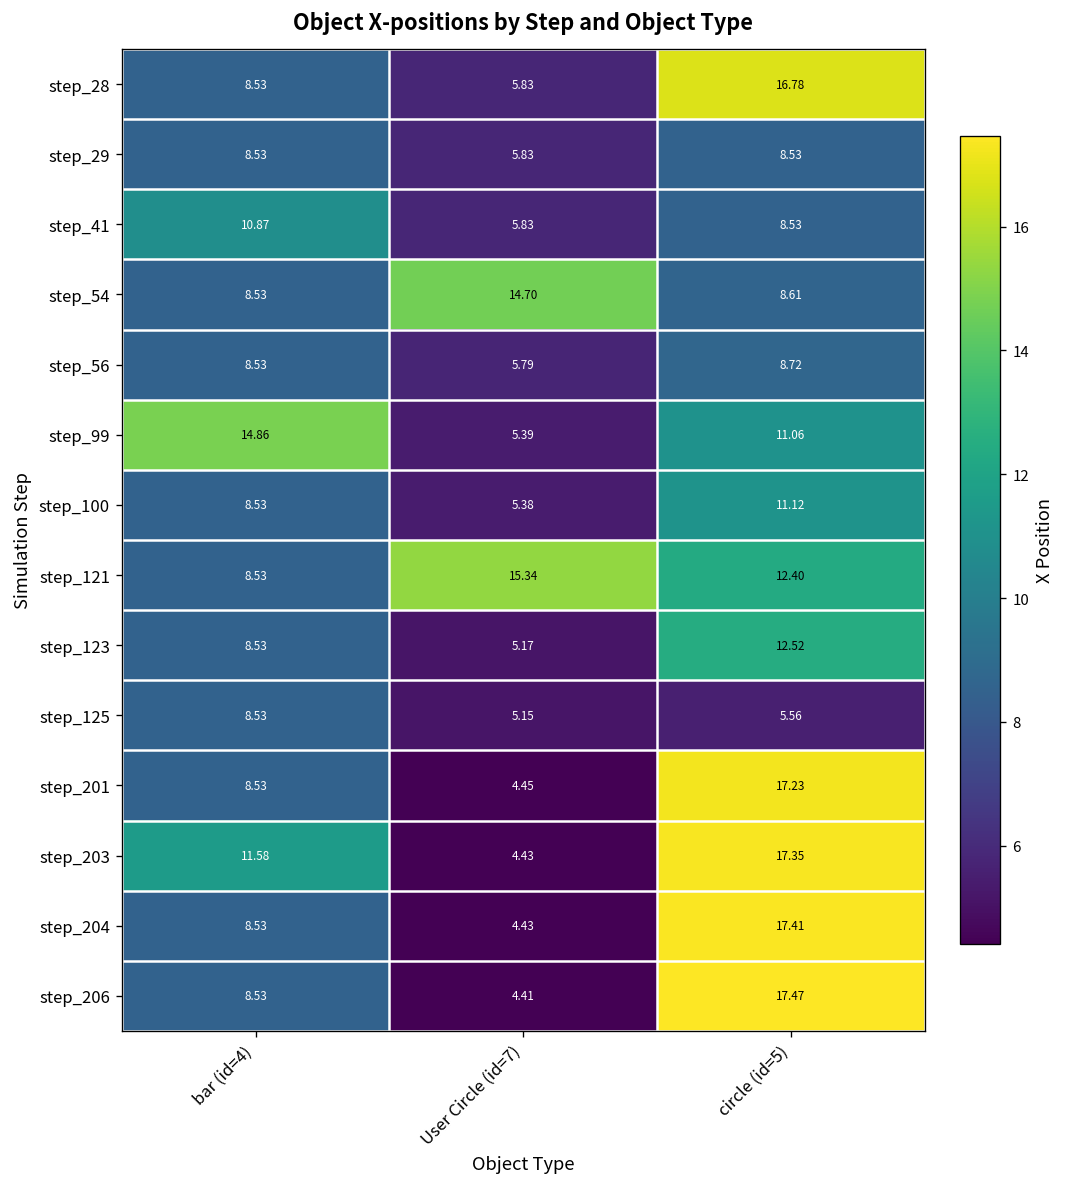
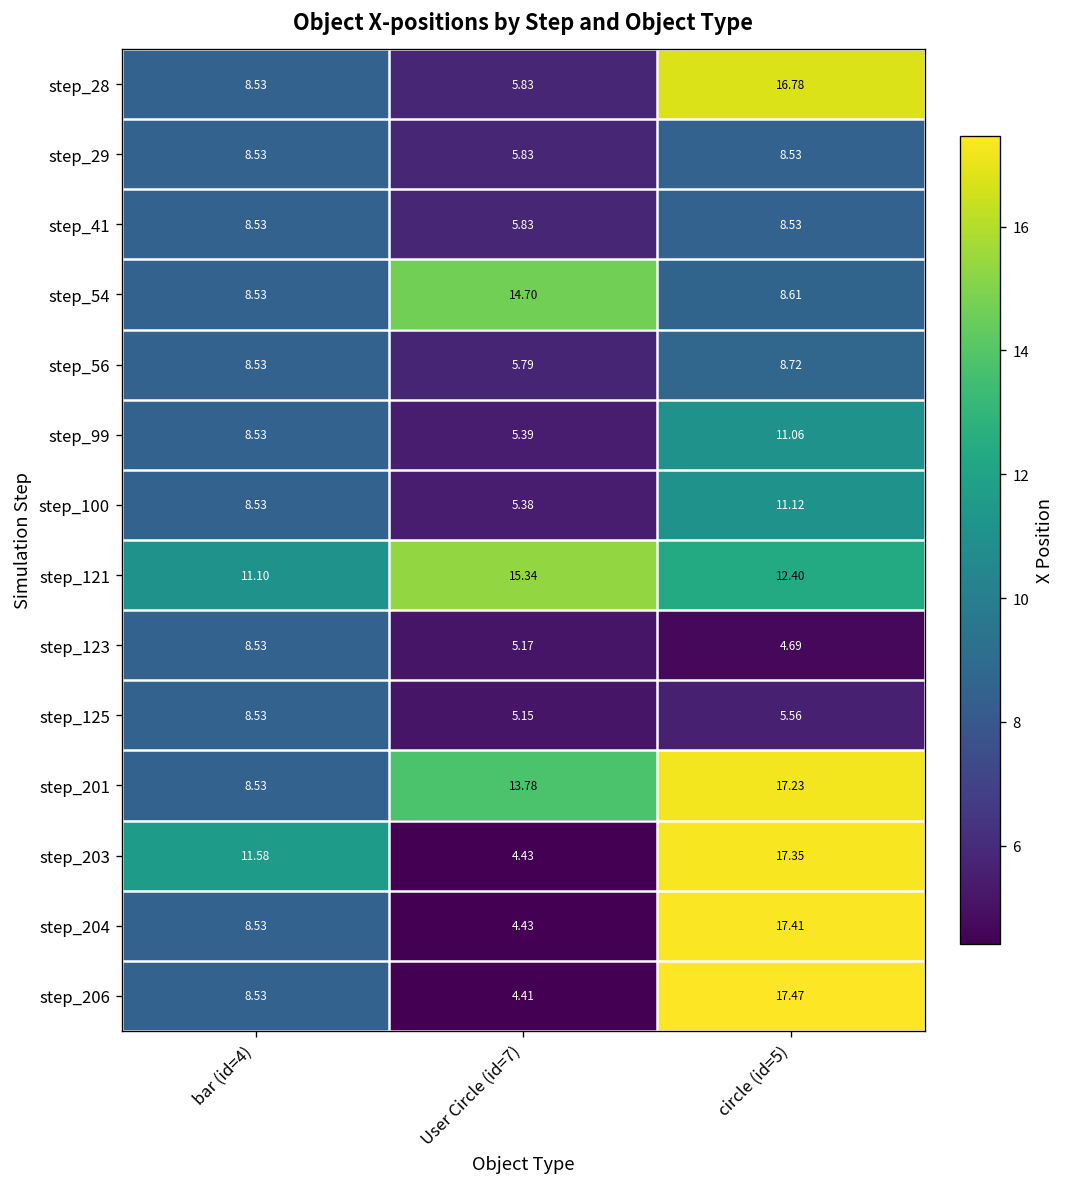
step_41, bar (id=4): 10.87 -> 8.53
step_99, bar (id=4): 14.86 -> 8.53
step_121, bar (id=4): 8.53 -> 11.10
step_123, circle (id=5): 12.52 -> 4.69
step_201, User Circle (id=7): 4.45 -> 13.78
